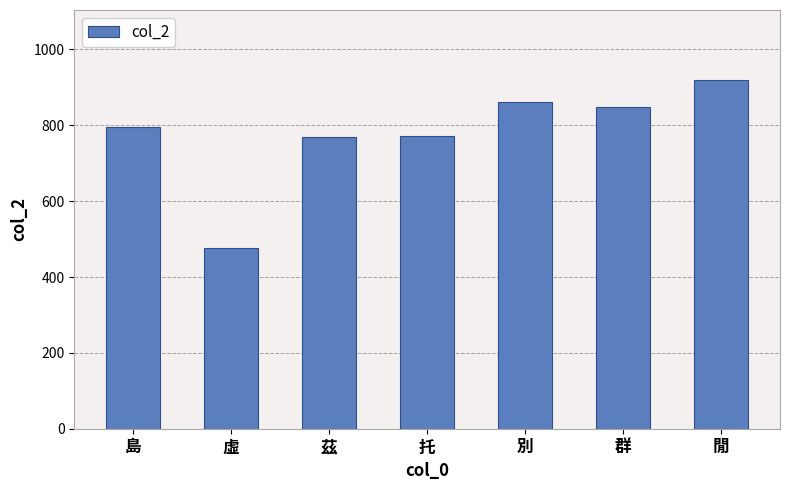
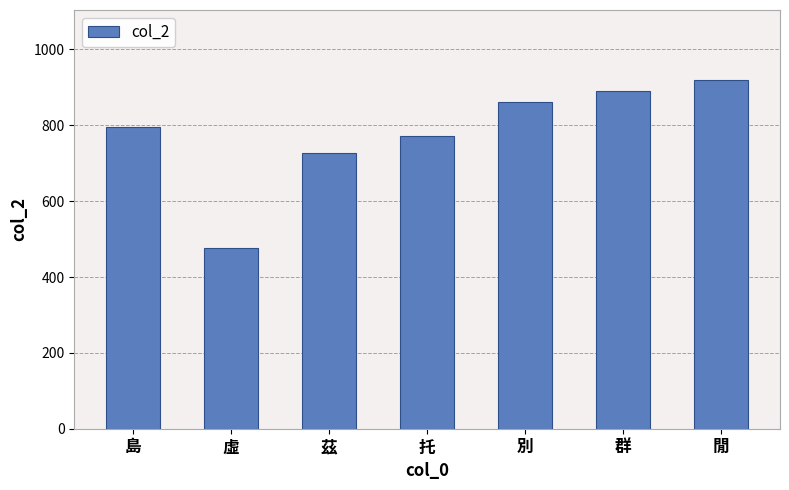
茲: 770 -> 730
群: 850 -> 890
